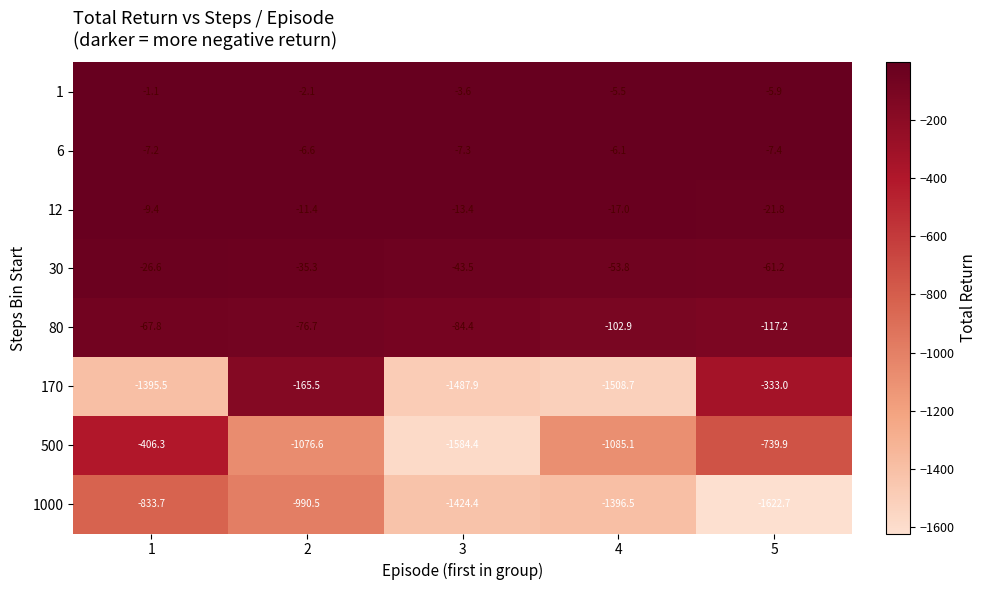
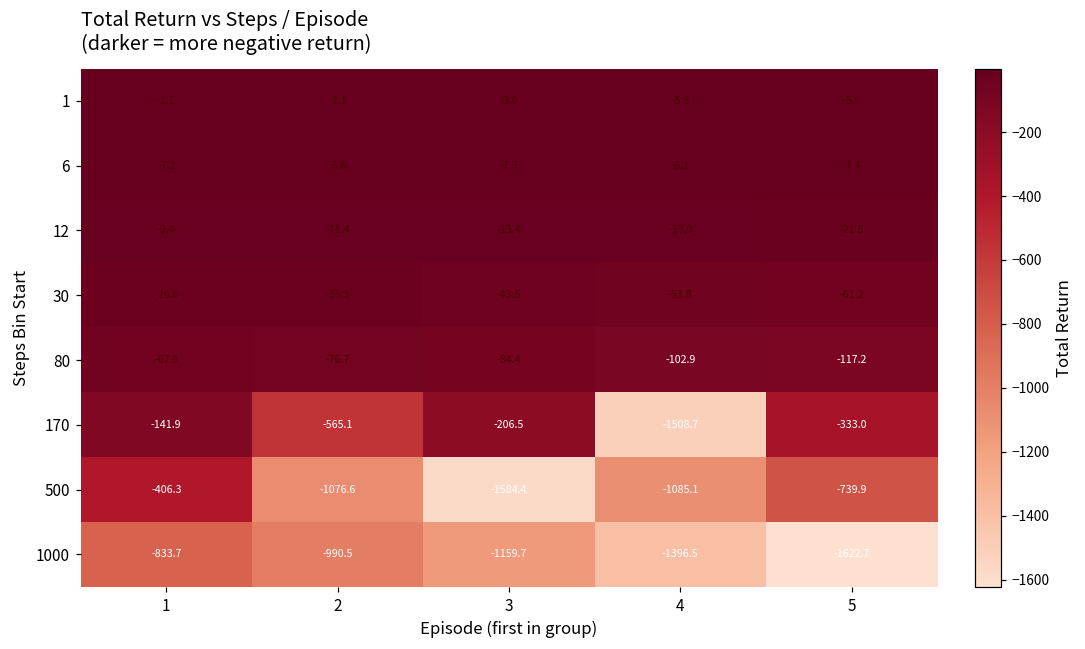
170, 1: -1395.5 -> -141.9
170, 2: -165.5 -> -565.1
170, 3: -1487.9 -> -206.5
1000, 3: -1424.4 -> -1159.7
